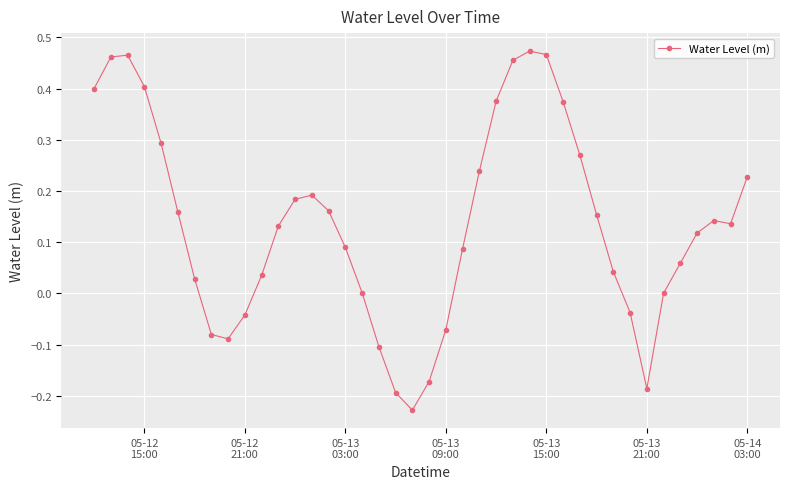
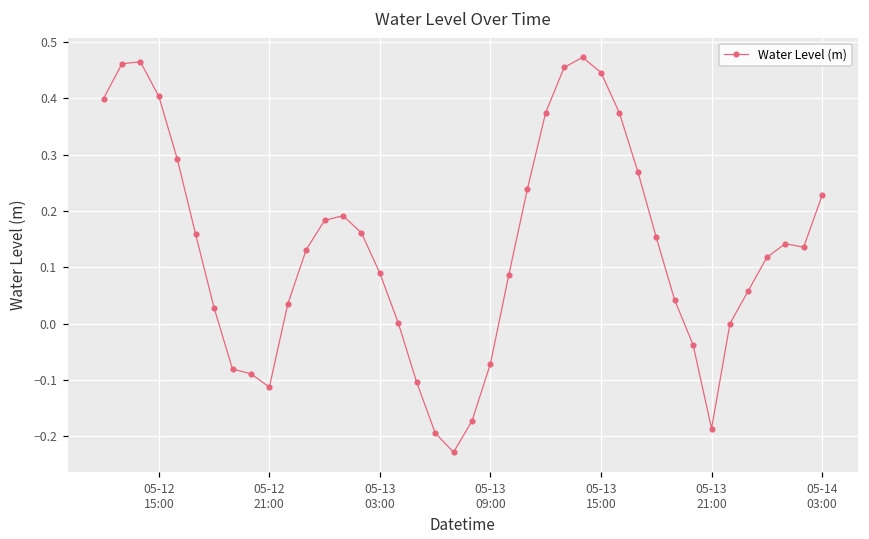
05-12 21:00: -0.04 -> -0.11
05-13 15:00: 0.47 -> 0.45
